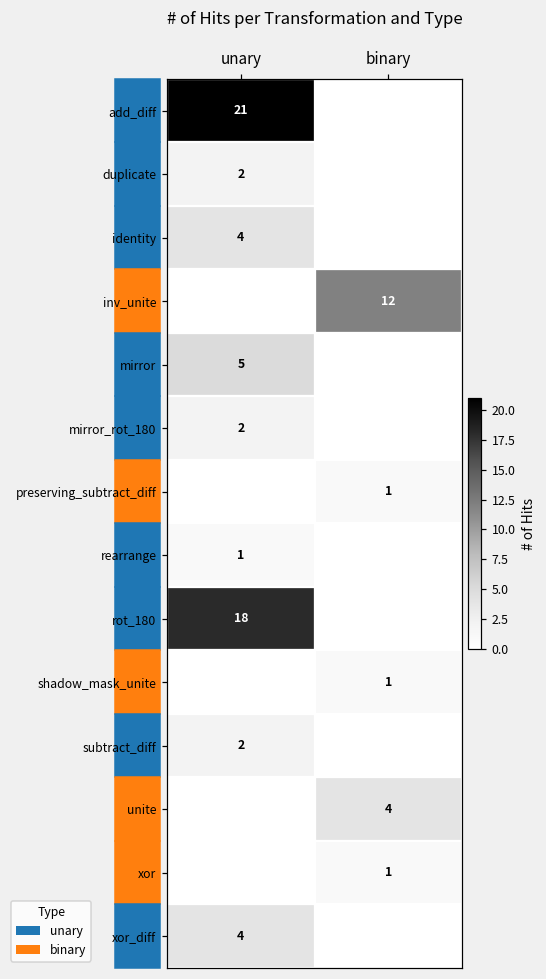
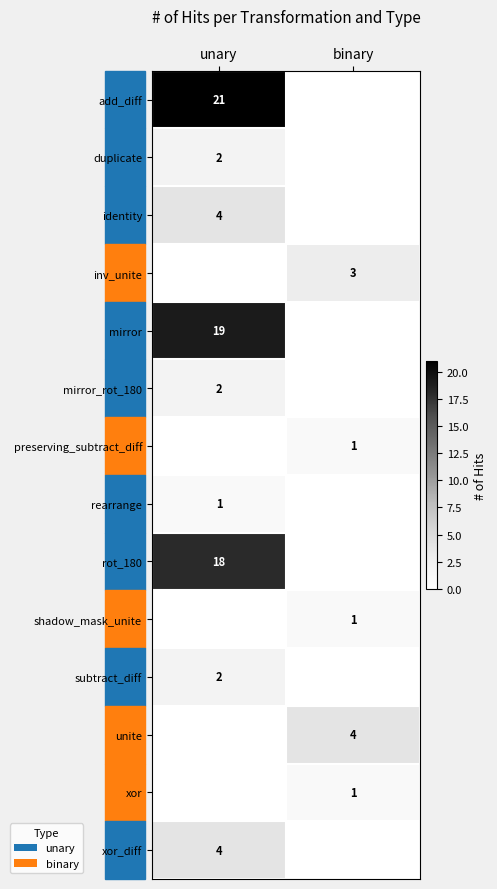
inv_unite, binary: 12 -> 3
mirror, unary: 5 -> 19
